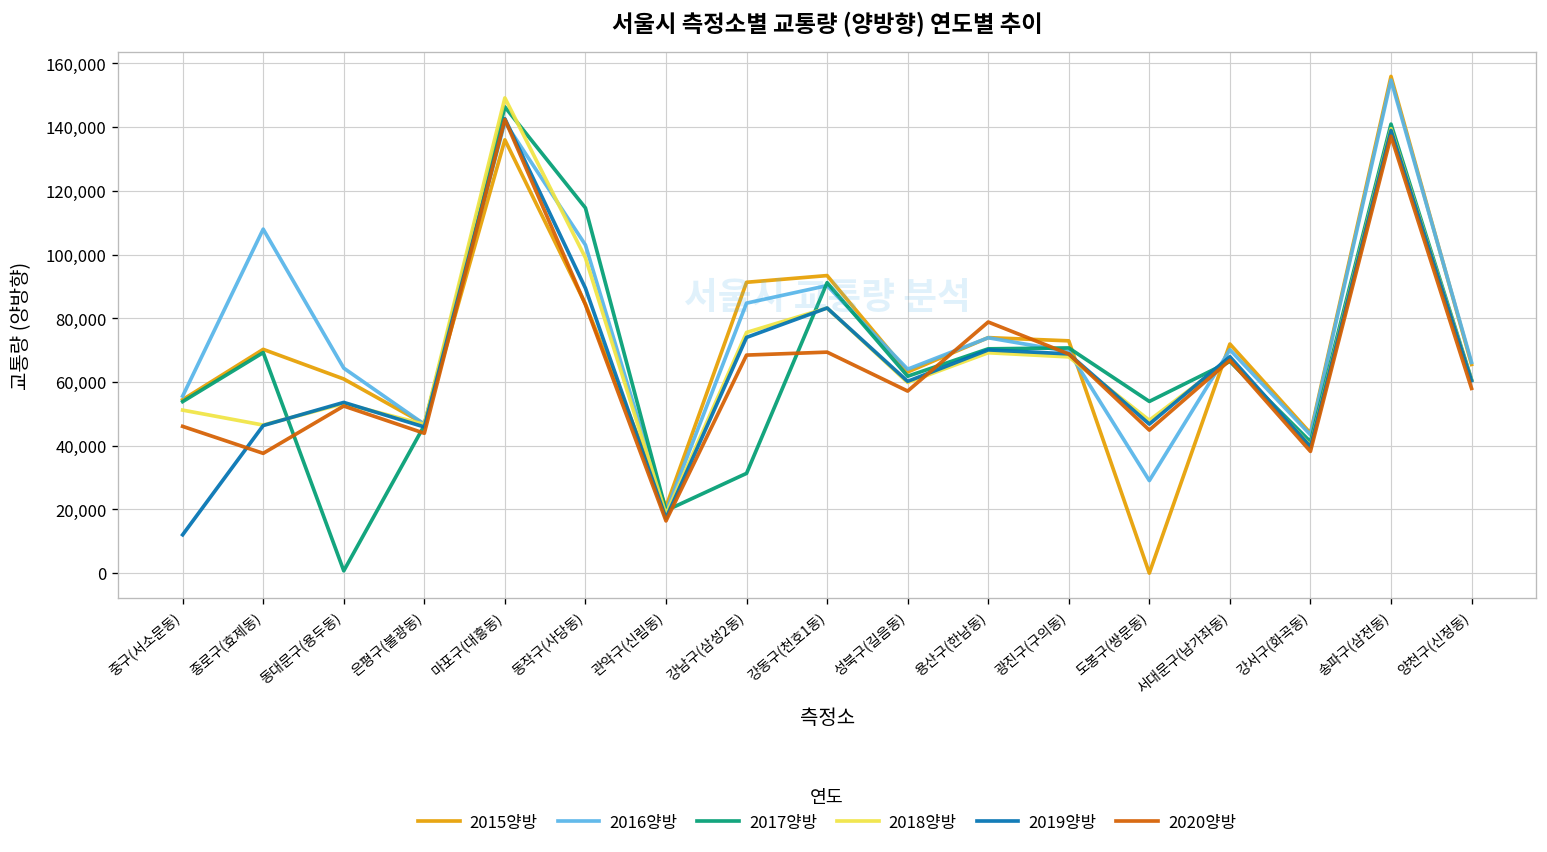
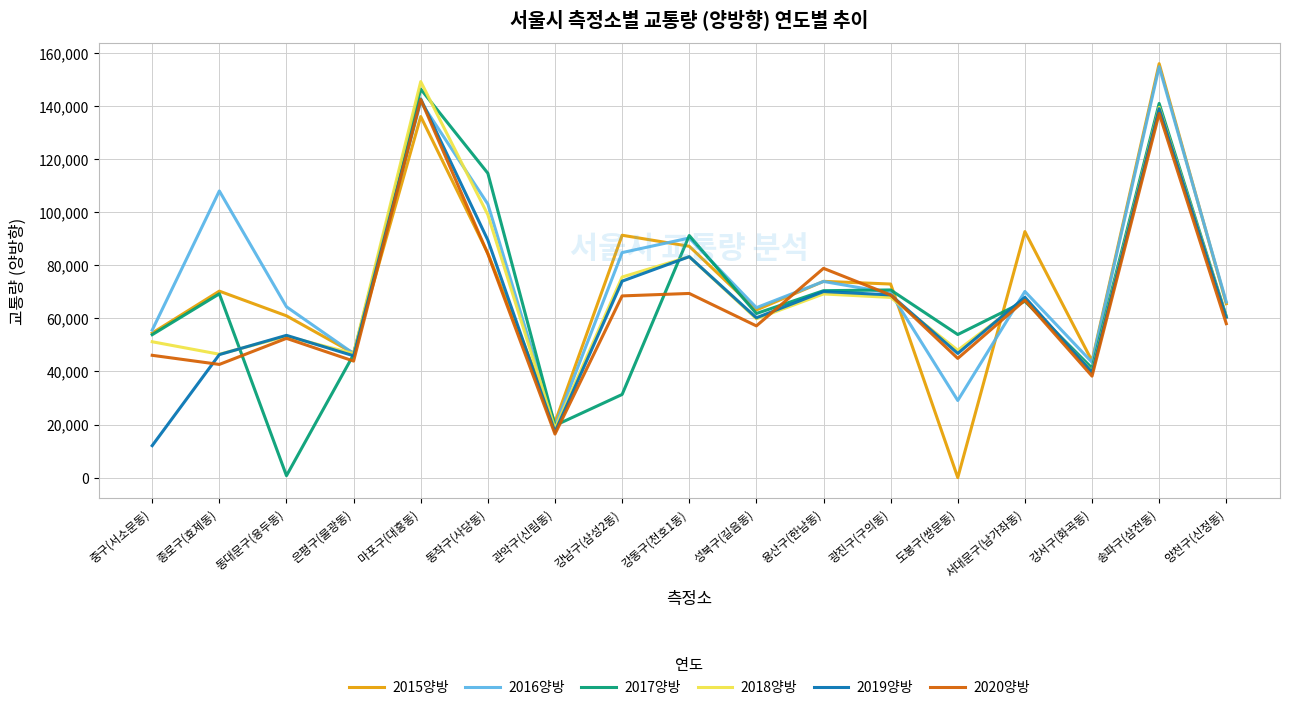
2020양방, 종로구(효제동): 38,000 -> 43,000
2015양방, 강동구(천호1동): 93,000 -> 87,000
2015양방, 서대문구(남가좌동): 72,000 -> 93,000
